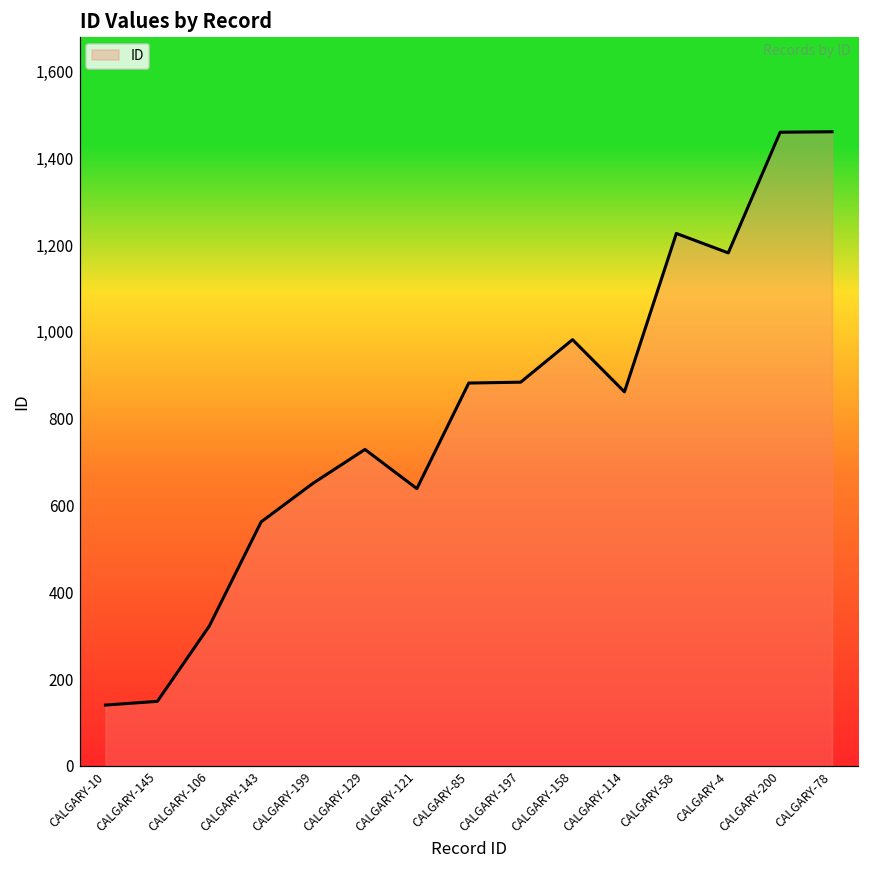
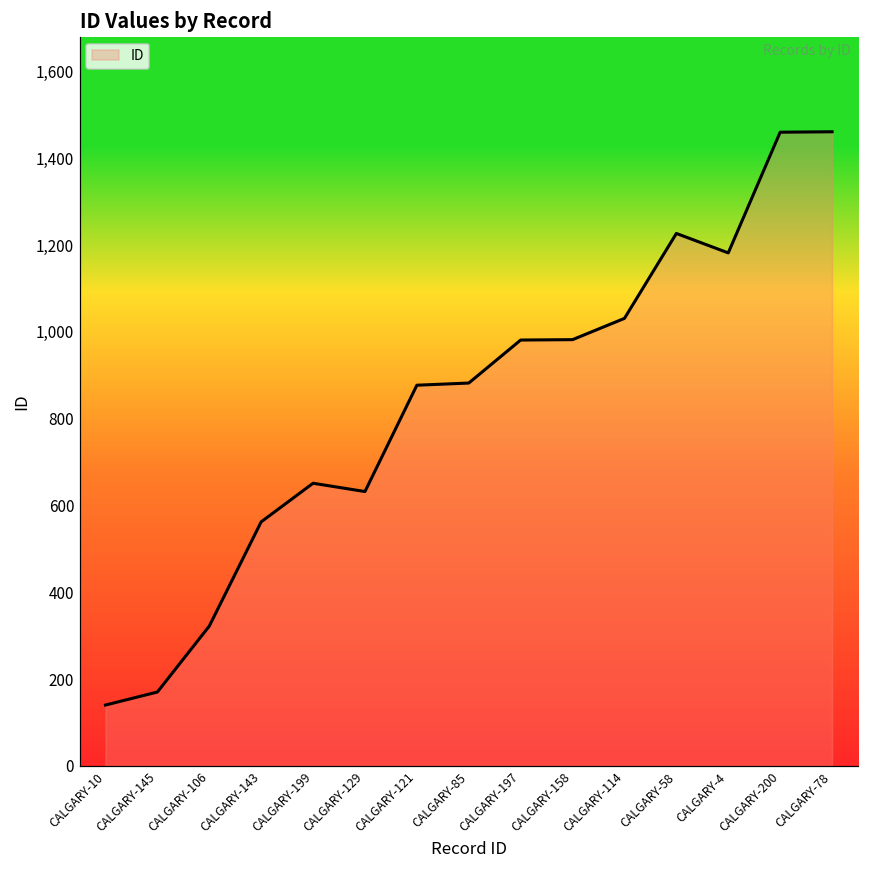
CALGARY-145: 150 -> 170
CALGARY-129: 730 -> 630
CALGARY-121: 640 -> 880
CALGARY-197: 880 -> 980
CALGARY-114: 860 -> 1,030
